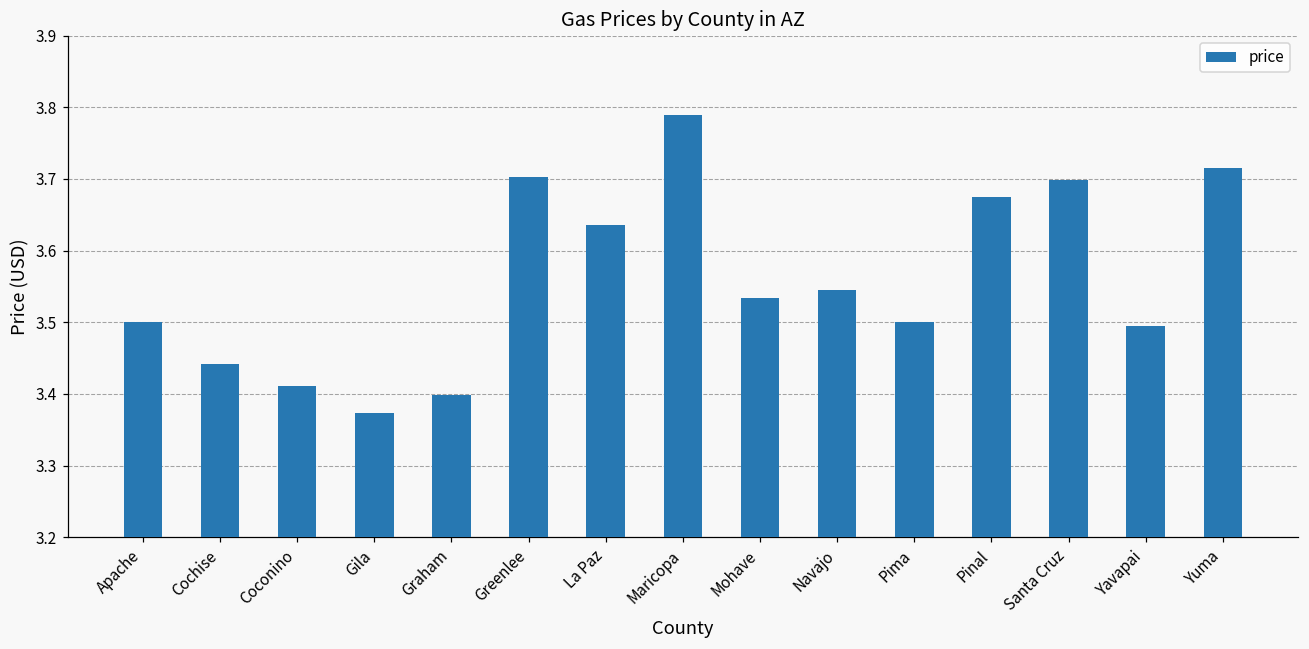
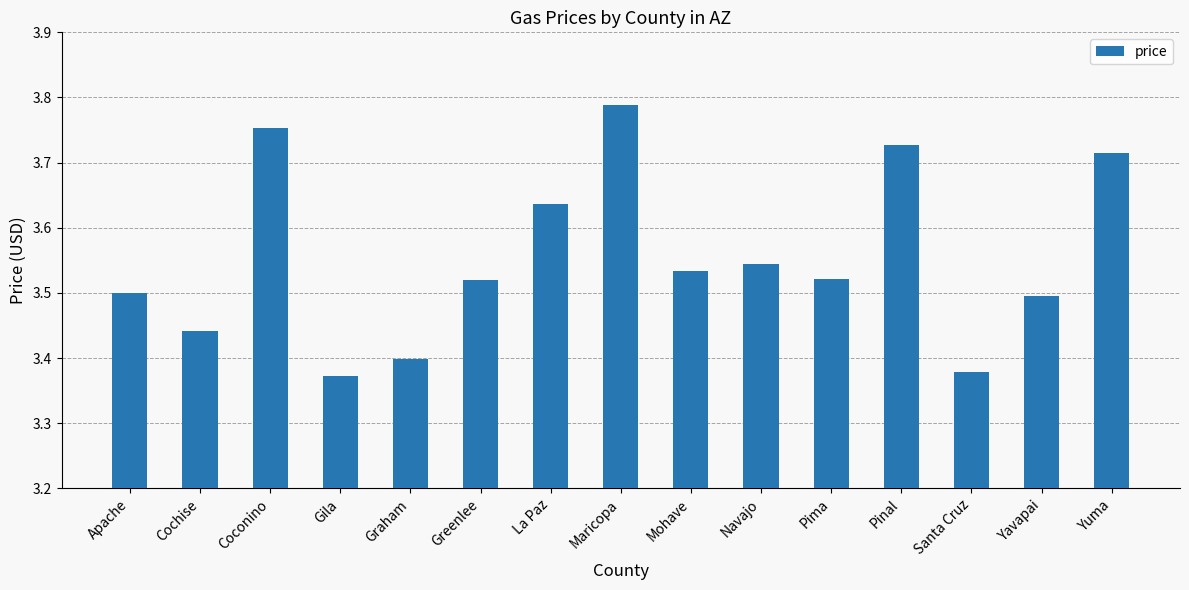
Coconino: 3.41 -> 3.75
Greenlee: 3.70 -> 3.52
Pima: 3.50 -> 3.52
Pinal: 3.68 -> 3.73
Santa Cruz: 3.70 -> 3.38
